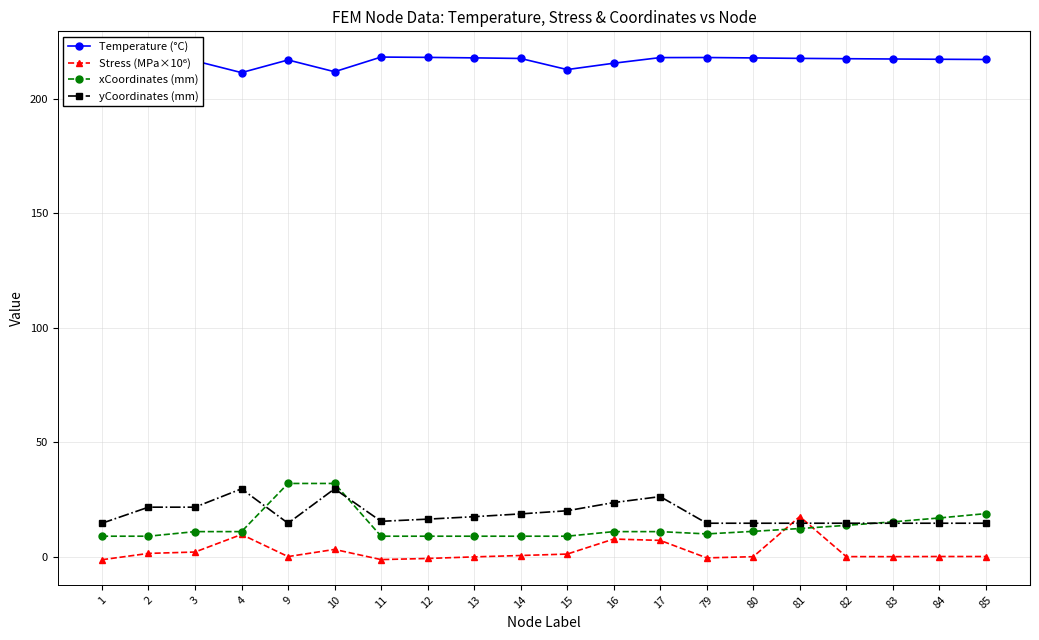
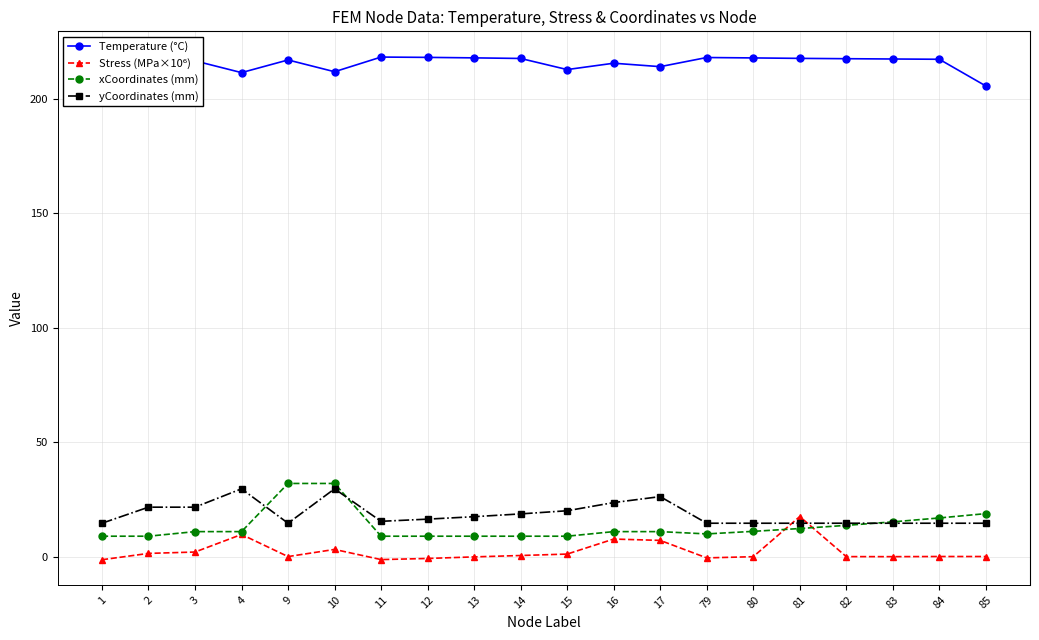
Temperature (°C), 17: 218 -> 214
Temperature (°C), 85: 217 -> 205
